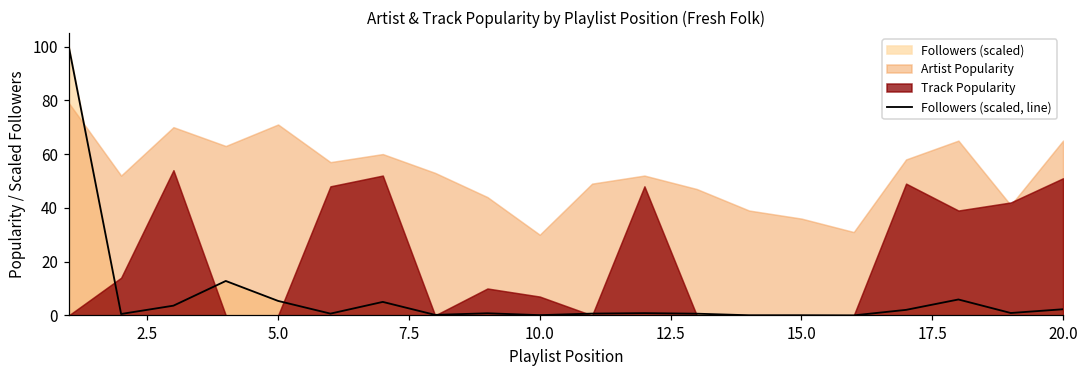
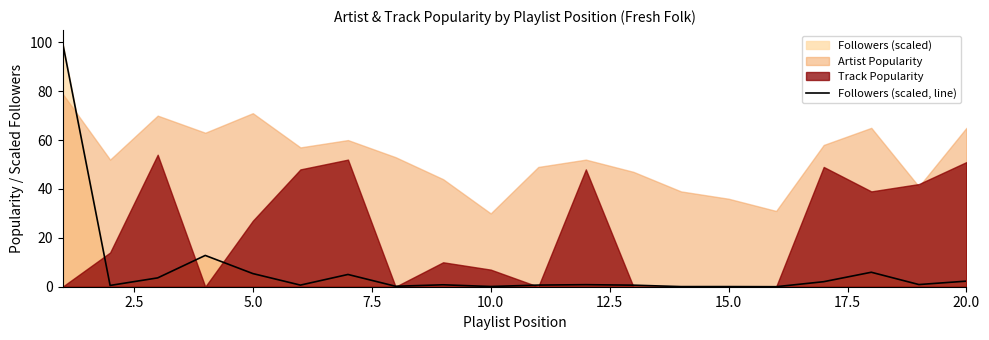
Track Popularity, 5.0: 0 -> 27
